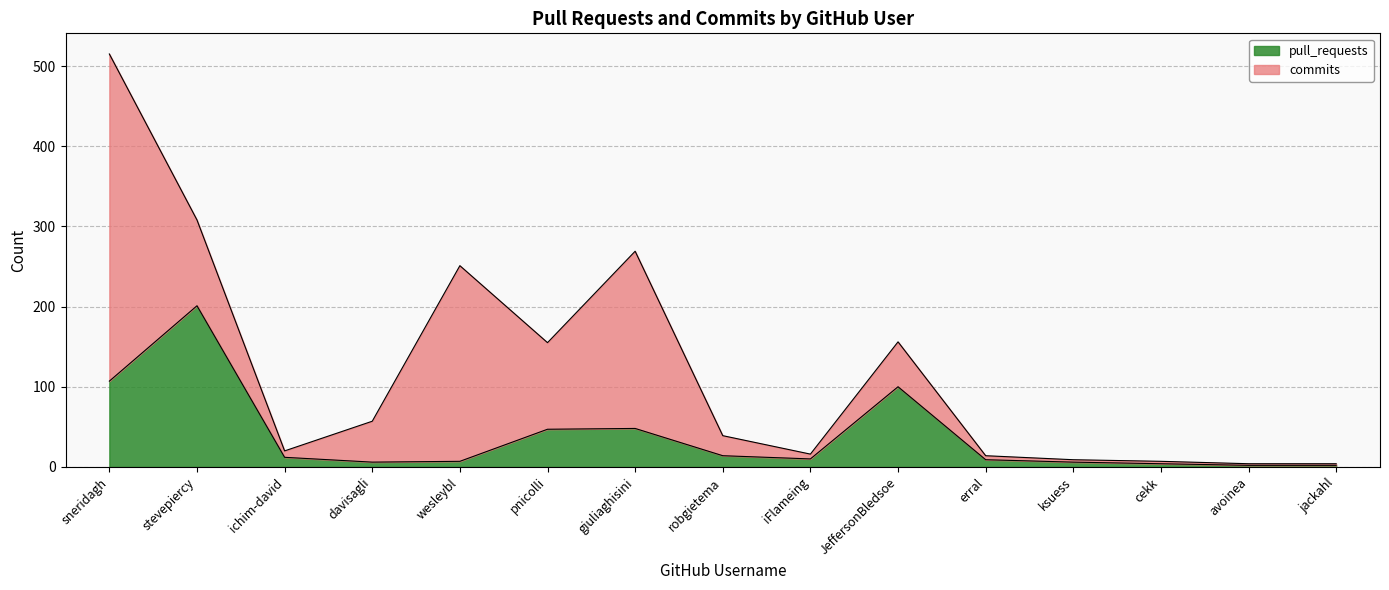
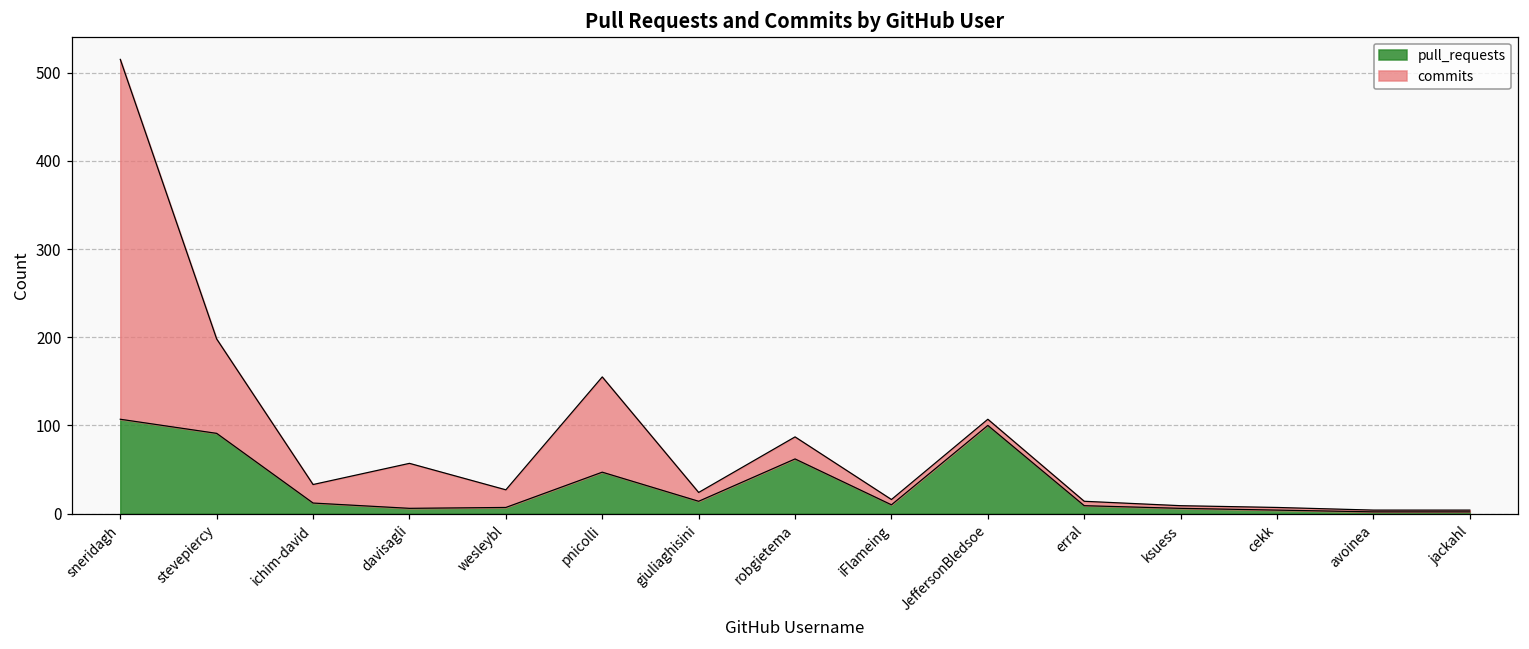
pull_requests, stevepiercy: 200 -> 90
commits, ichim-david: 10 -> 20
commits, wesleybl: 240 -> 20
pull_requests, giuliaghisini: 50 -> 10
commits, giuliaghisini: 220 -> 10
pull_requests, robgietema: 10 -> 60
commits, JeffersonBledsoe: 60 -> 10
